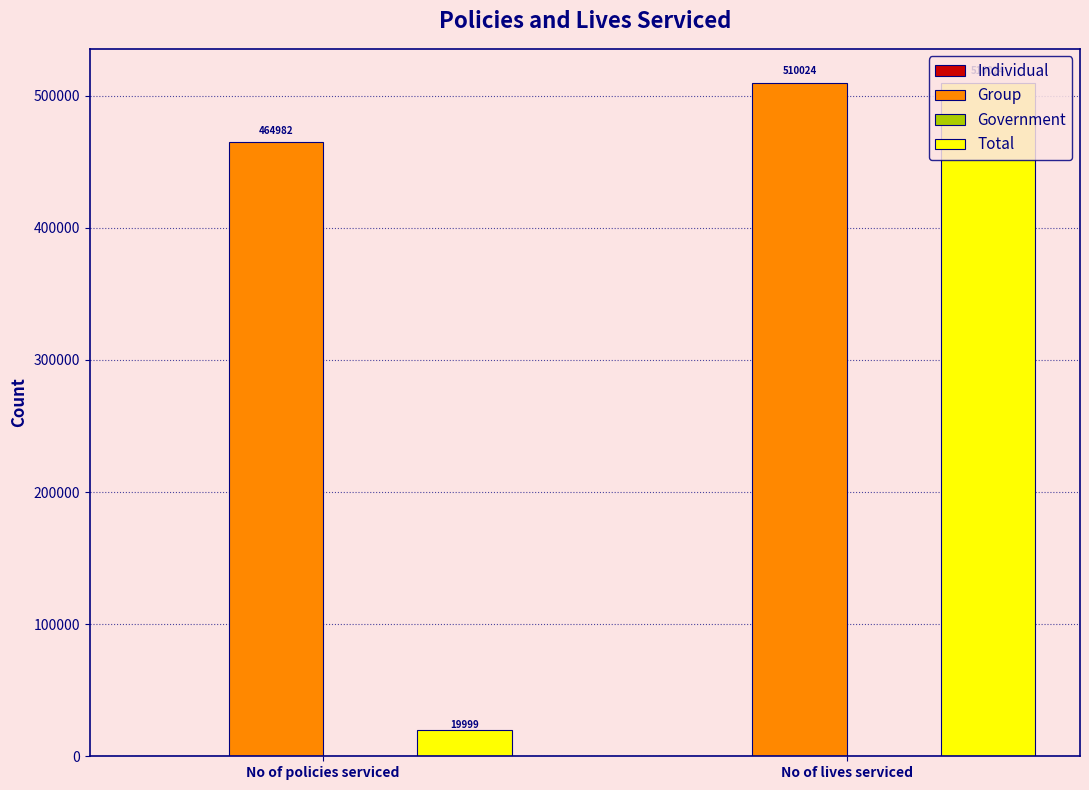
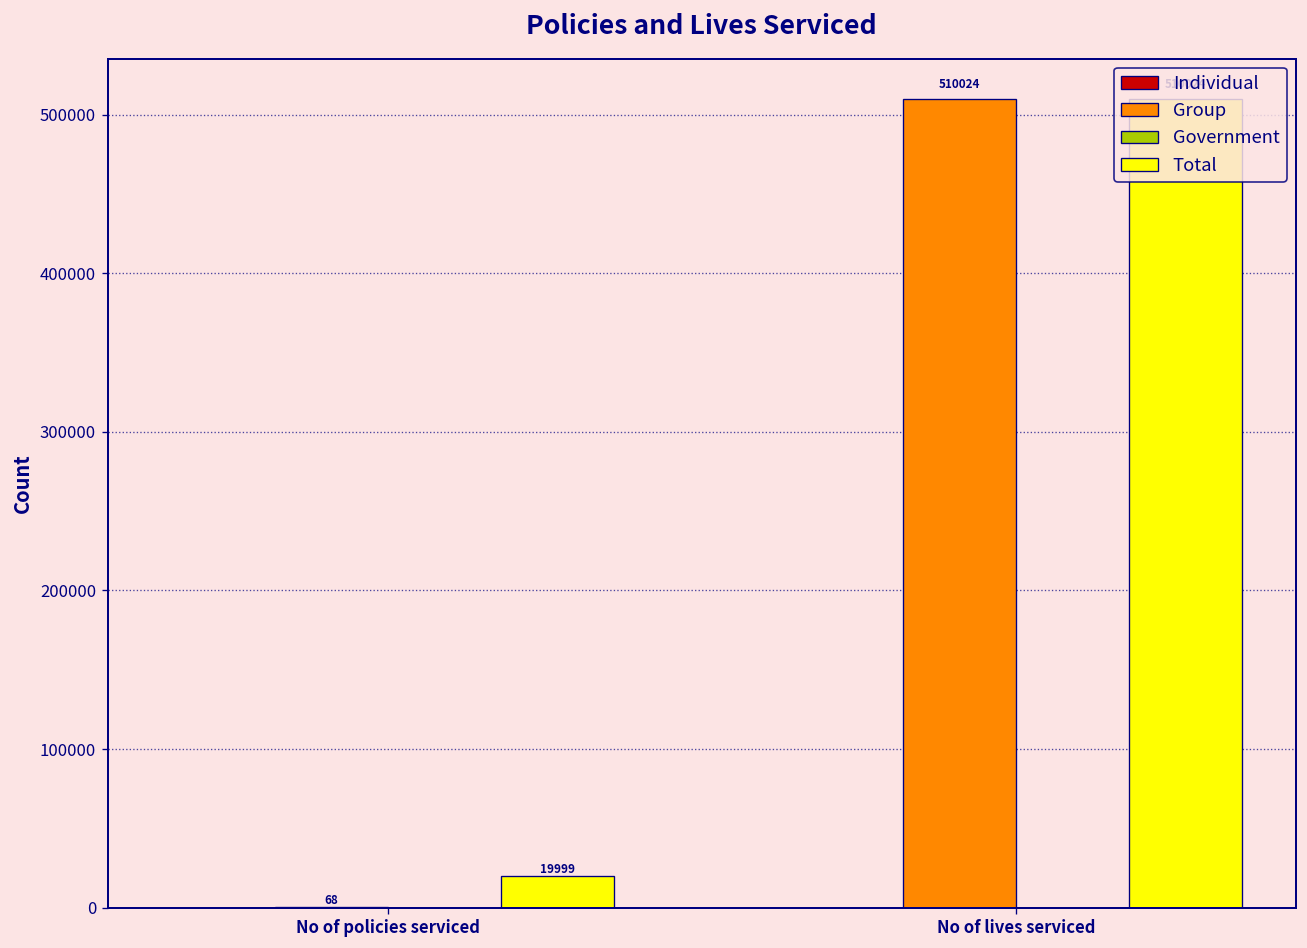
Group, No of policies serviced: 464982 -> 68
